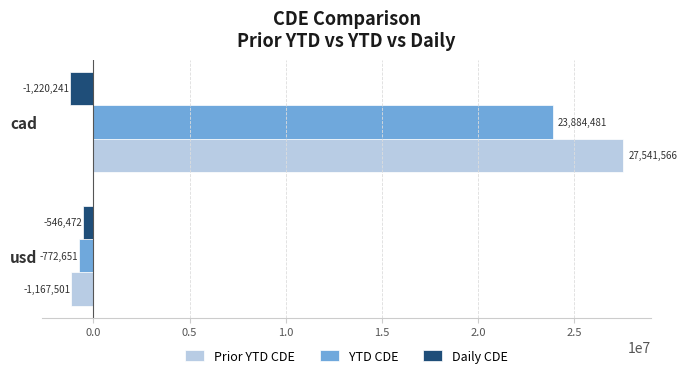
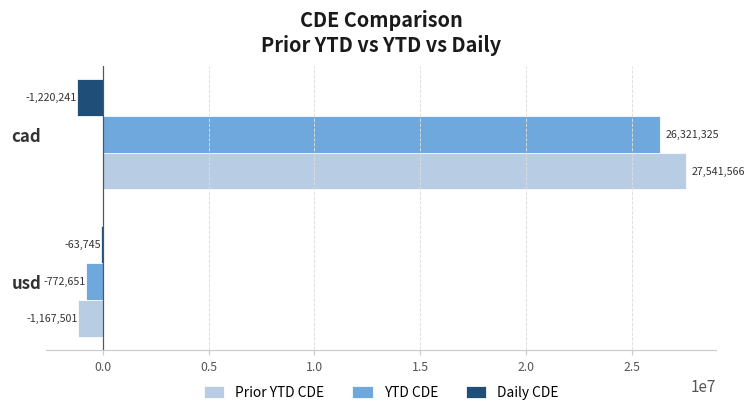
YTD CDE, cad: 23,884,481 -> 26,321,325
Daily CDE, usd: -546,472 -> -63,745
